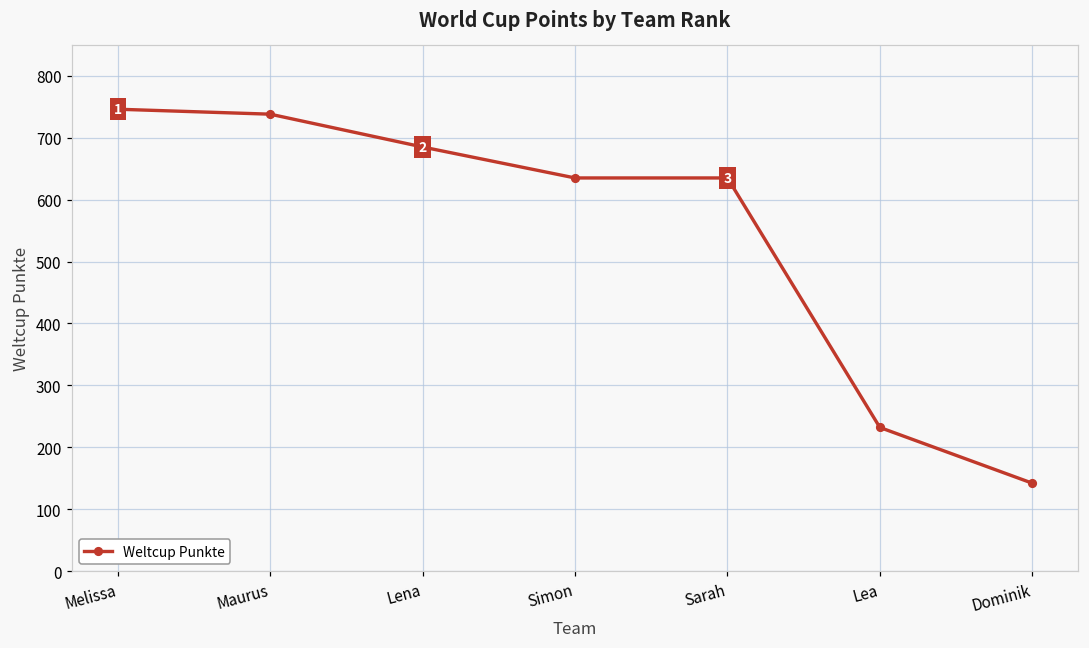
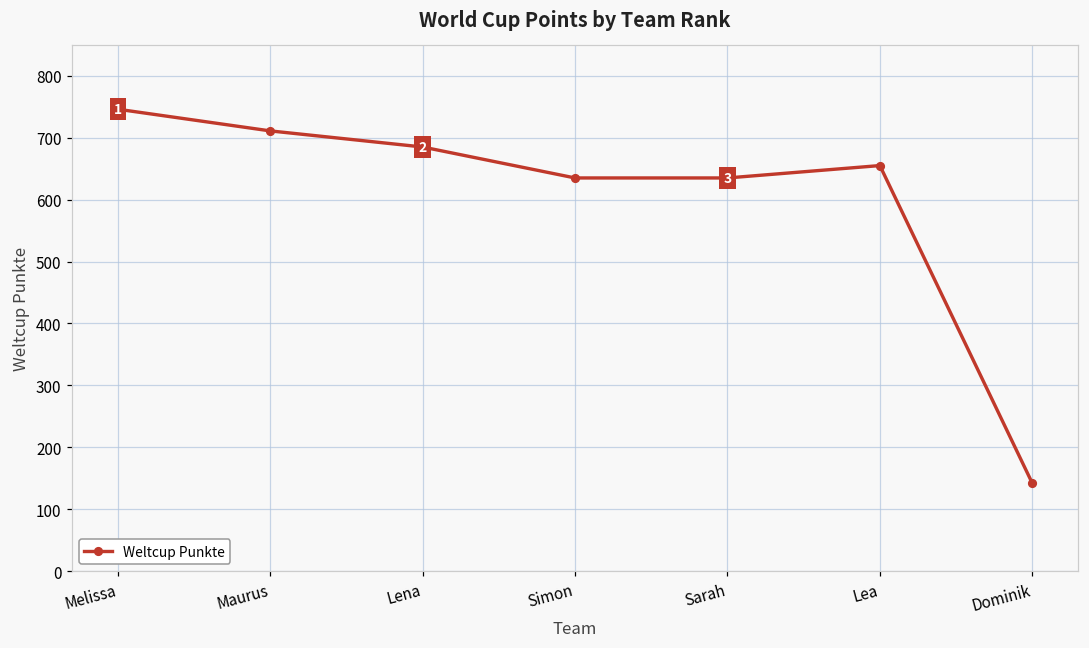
Maurus: 740 -> 710
Lea: 230 -> 660
